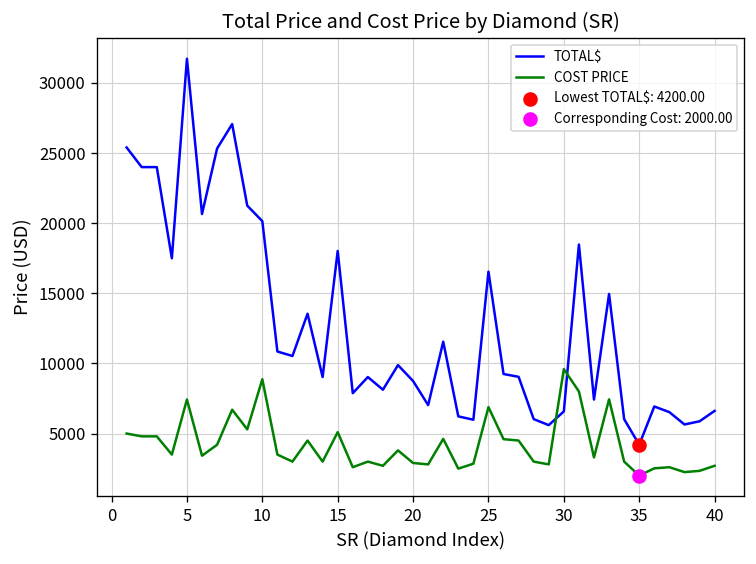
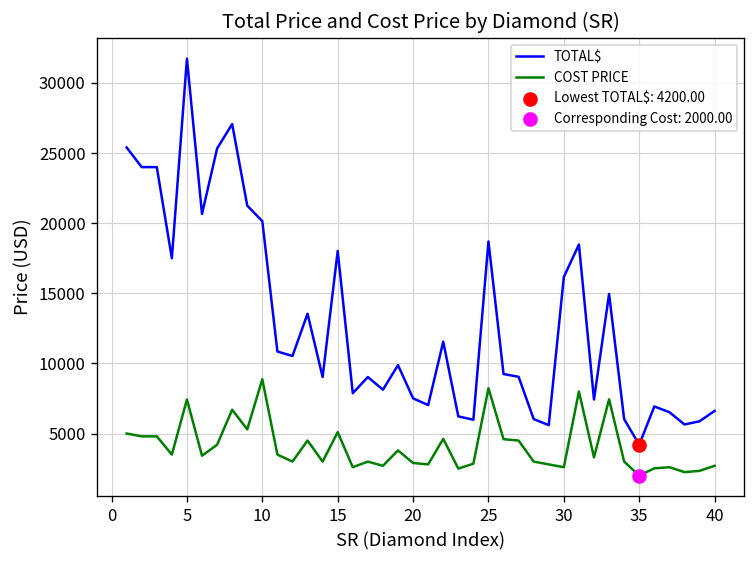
TOTAL$, 20: 8700 -> 7500
TOTAL$, 25: 16500 -> 18700
COST PRICE, 25: 6900 -> 8200
TOTAL$, 30: 6600 -> 16200
COST PRICE, 30: 9600 -> 2600
